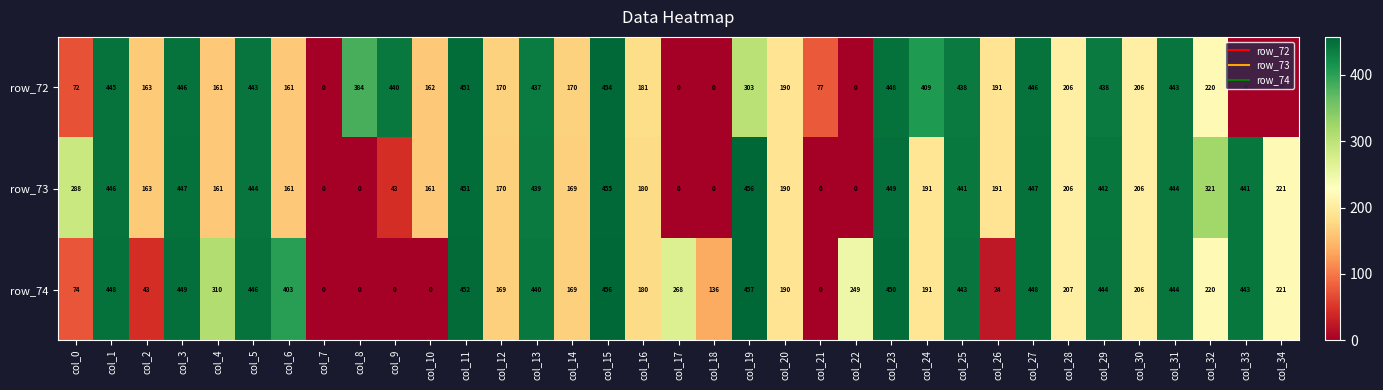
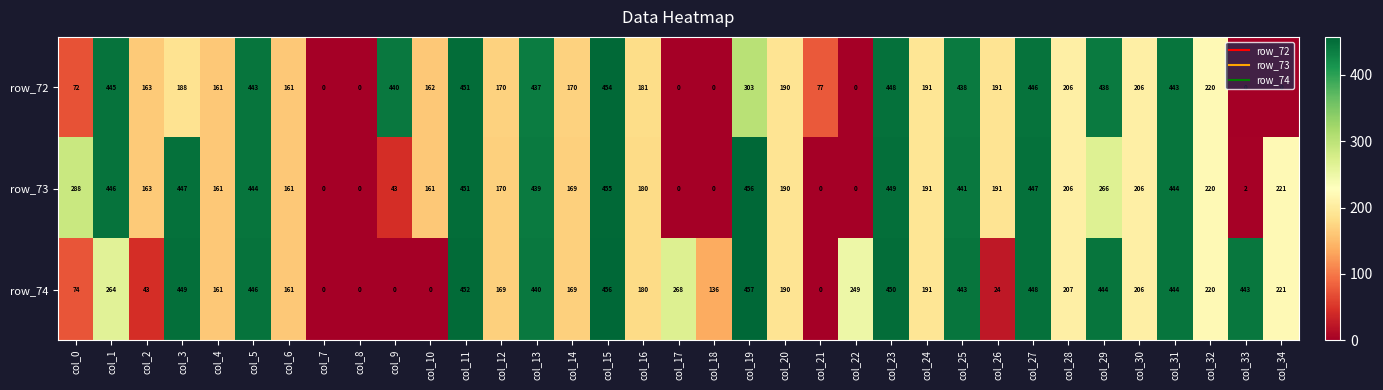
row_72, col_3: 446 -> 188
row_72, col_8: 384 -> 0
row_72, col_24: 409 -> 191
row_73, col_29: 442 -> 266
row_73, col_32: 321 -> 220
row_73, col_33: 441 -> 2
row_74, col_1: 448 -> 264
row_74, col_4: 310 -> 161
row_74, col_6: 403 -> 161
